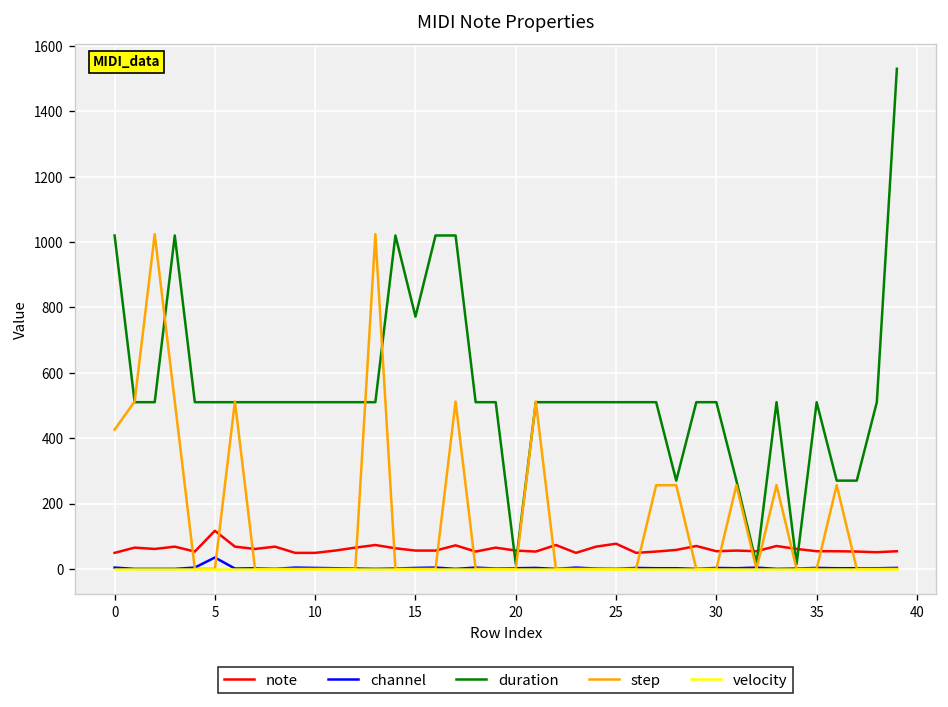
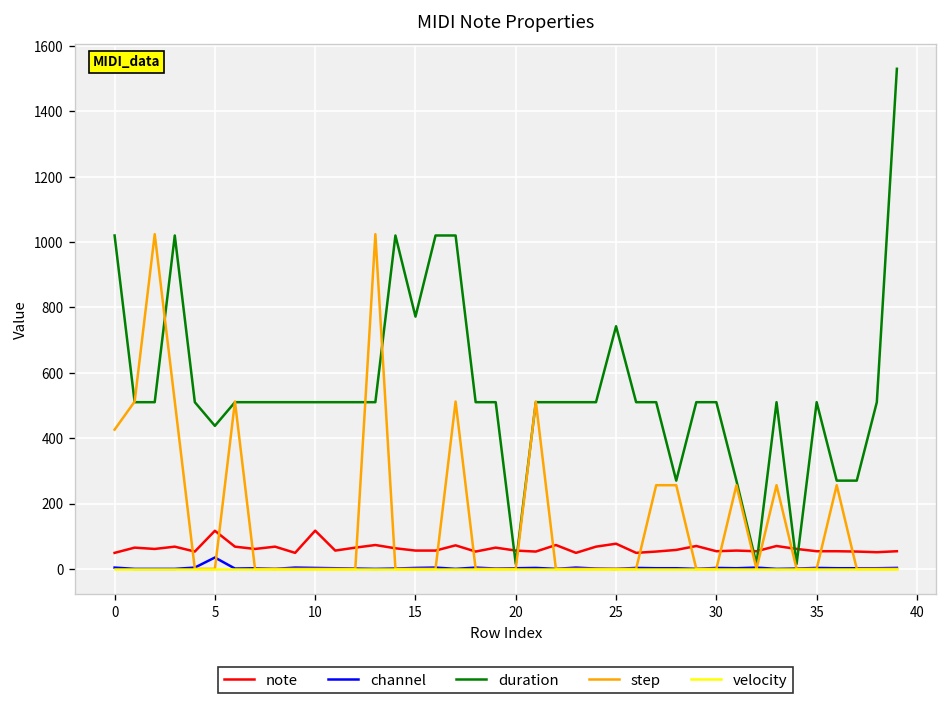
duration, 5: 510 -> 440
note, 10: 50 -> 120
duration, 25: 510 -> 740
